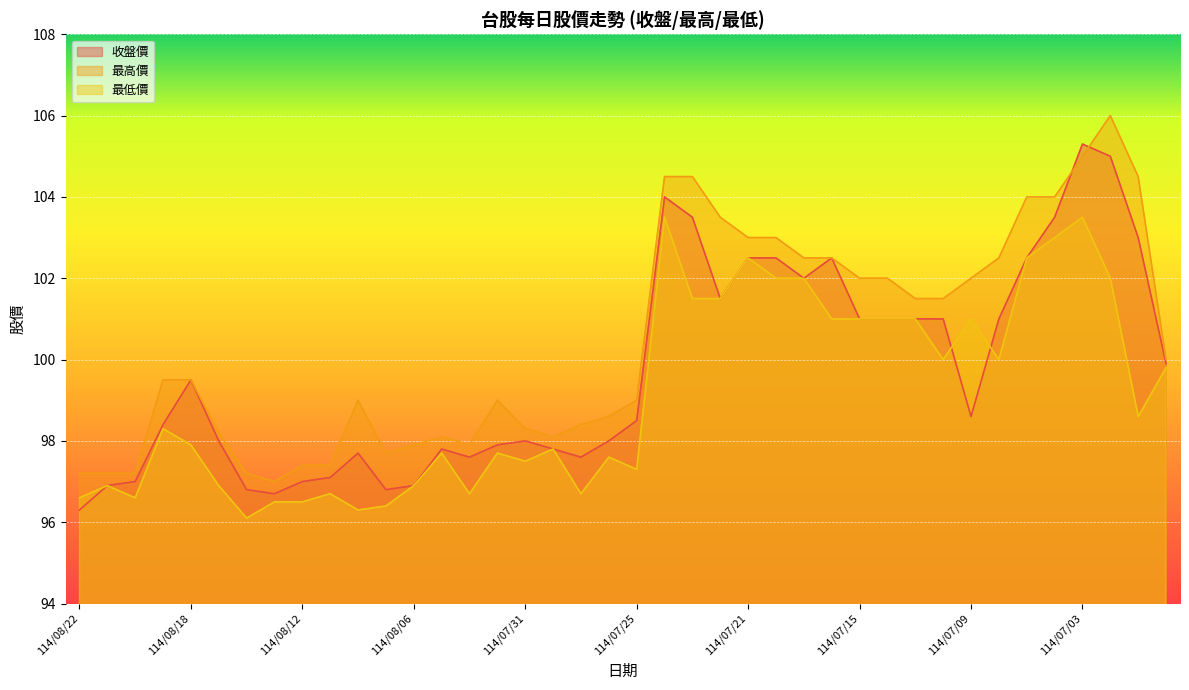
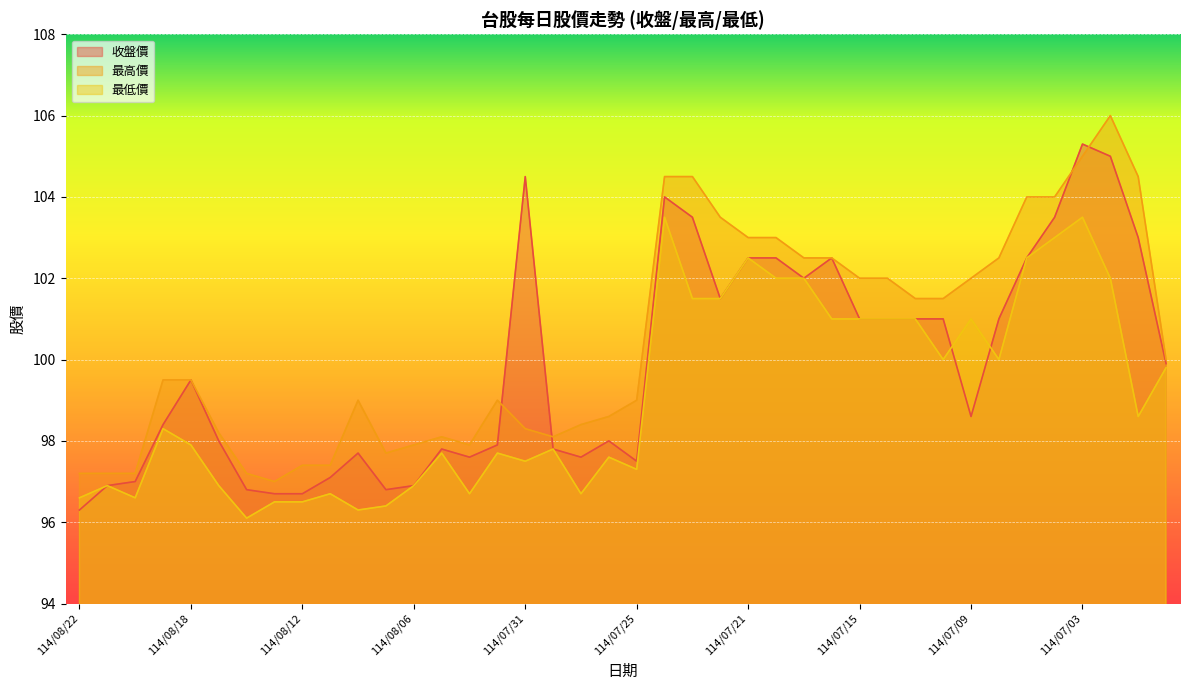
收盤價, 114/08/12: 97.0 -> 96.7
收盤價, 114/07/31: 98.0 -> 104.5
收盤價, 114/07/25: 98.5 -> 97.5
